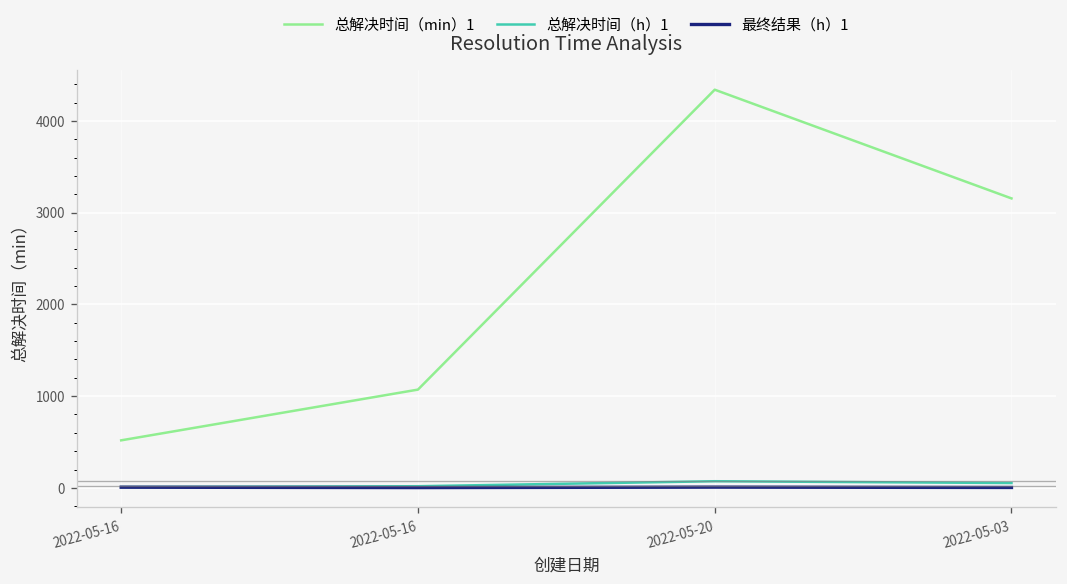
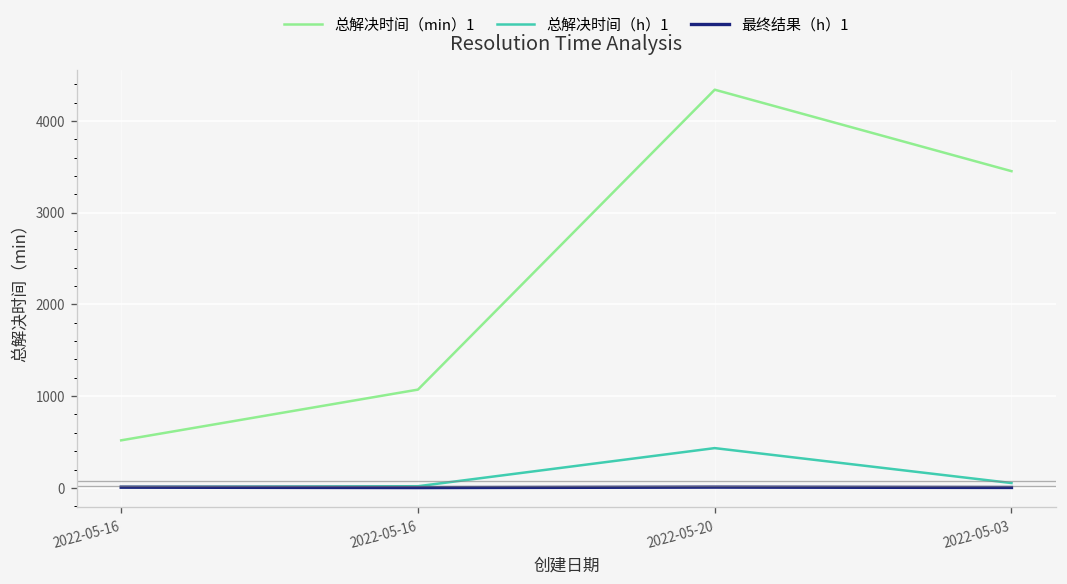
总解决时间（h）1, 2022-05-20: 100 -> 400
总解决时间（min）1, 2022-05-03: 3200 -> 3500
